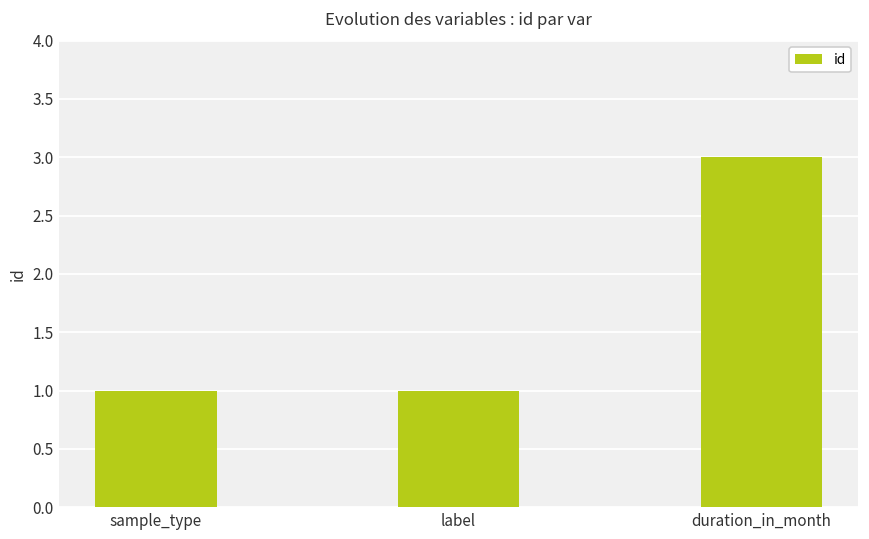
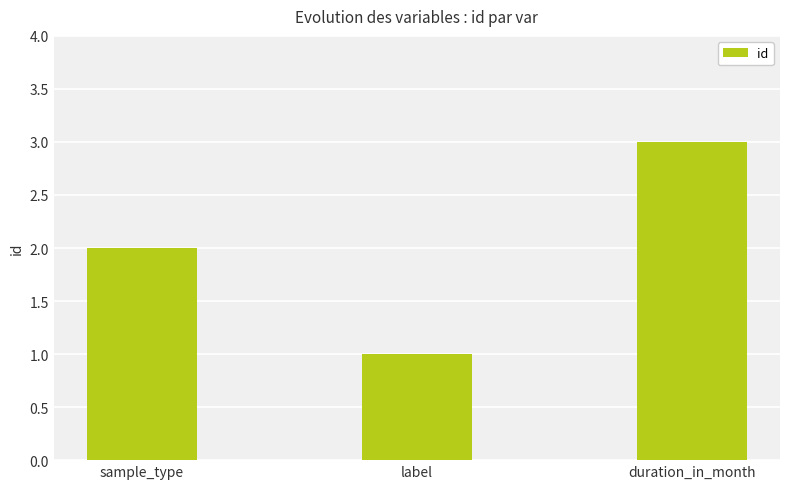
sample_type: 1 -> 2
